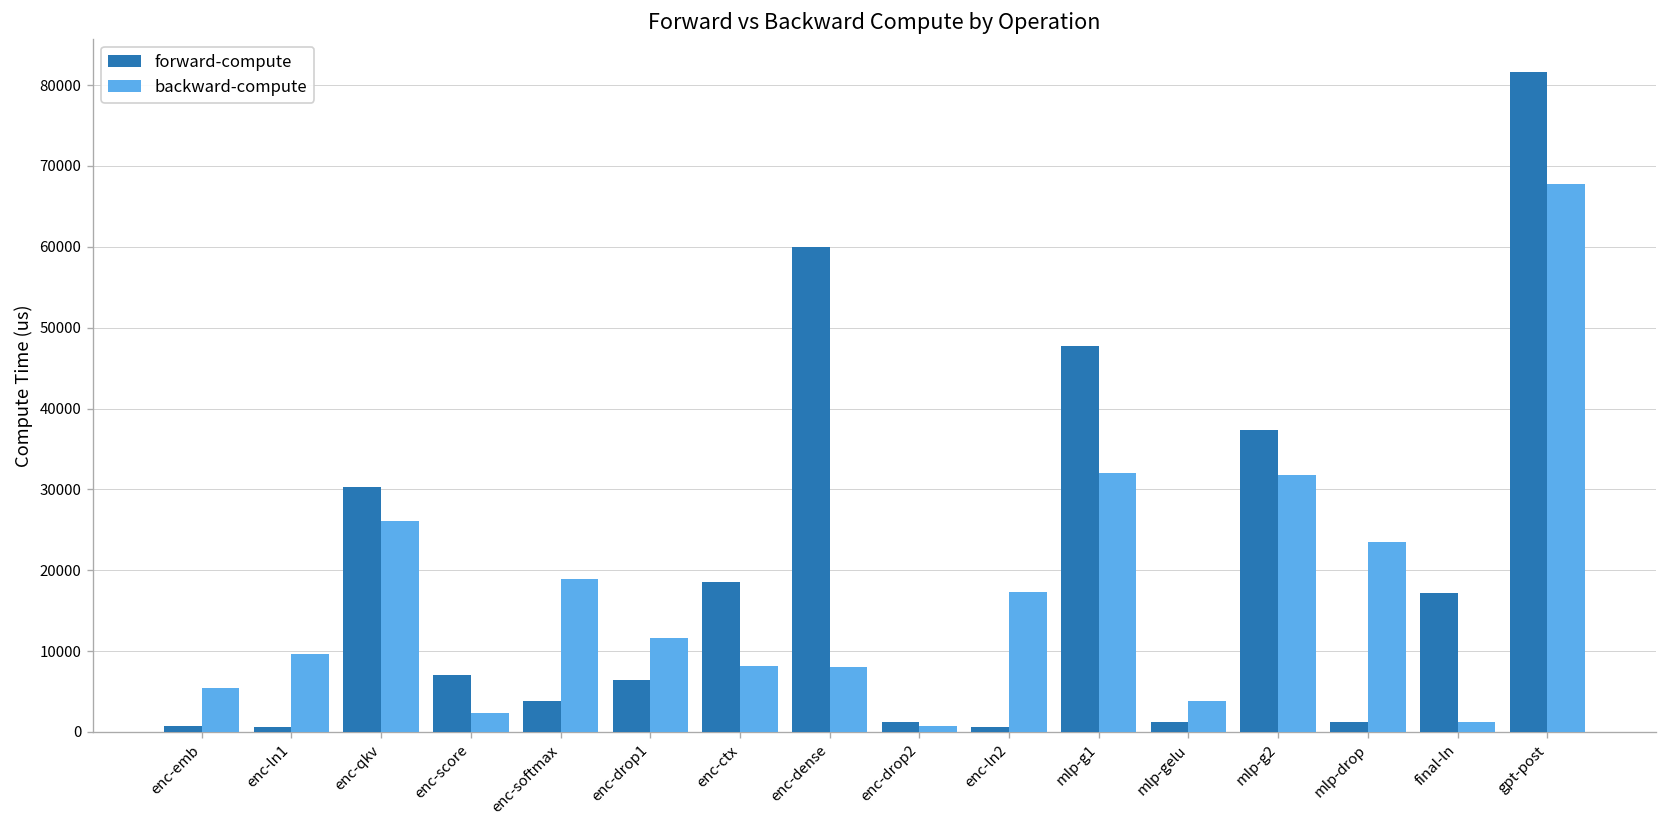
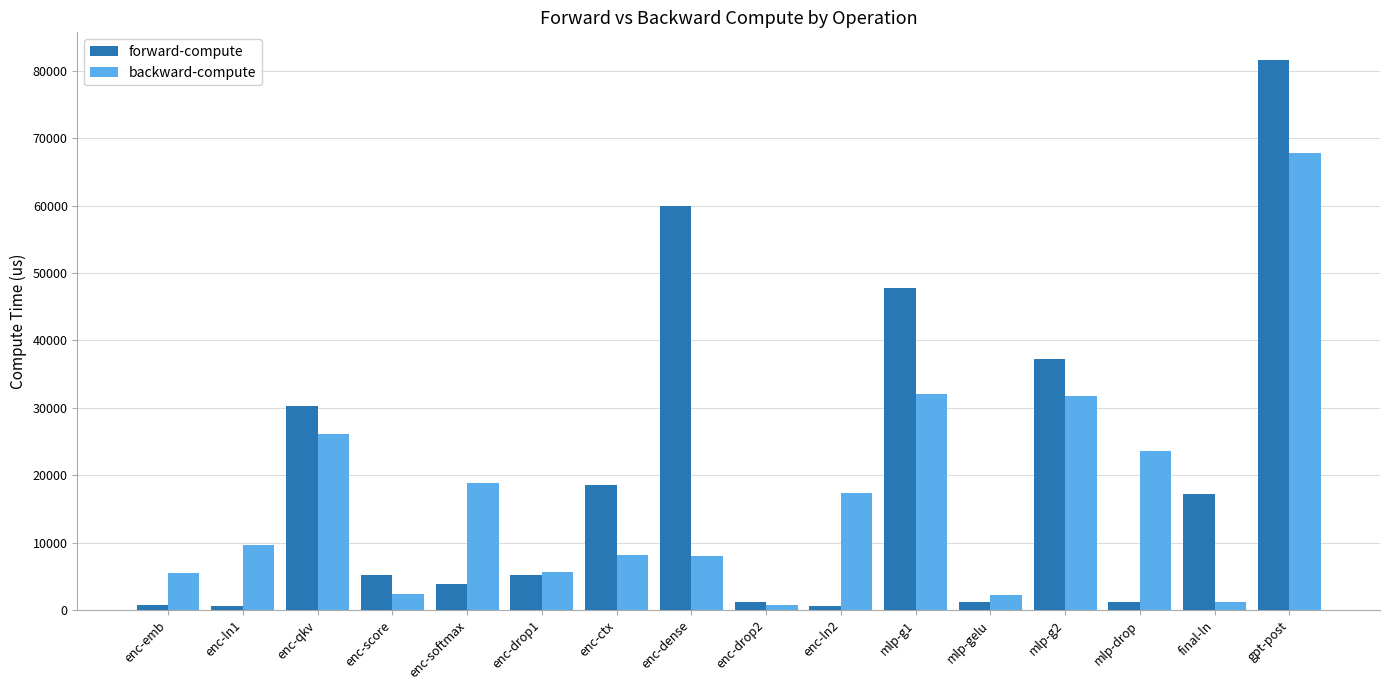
forward-compute, enc-score: 7000 -> 5000
forward-compute, enc-drop1: 6000 -> 5000
backward-compute, enc-drop1: 12000 -> 6000
backward-compute, mlp-gelu: 4000 -> 2000
